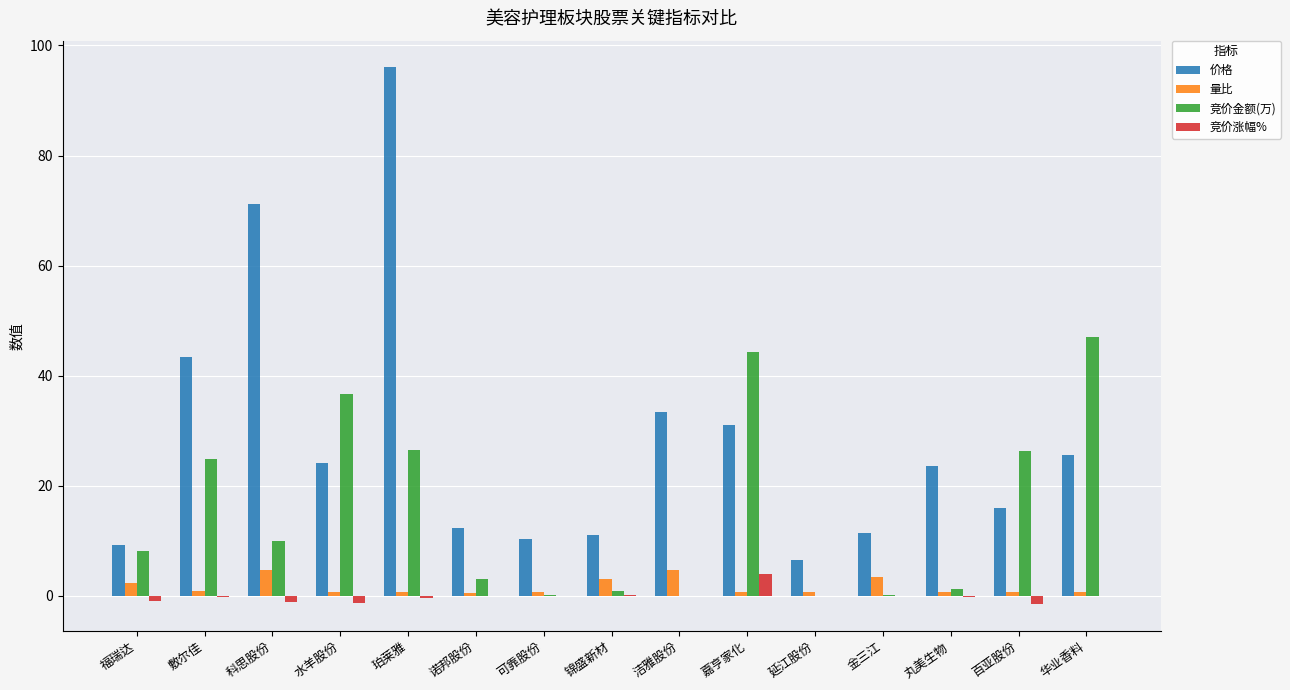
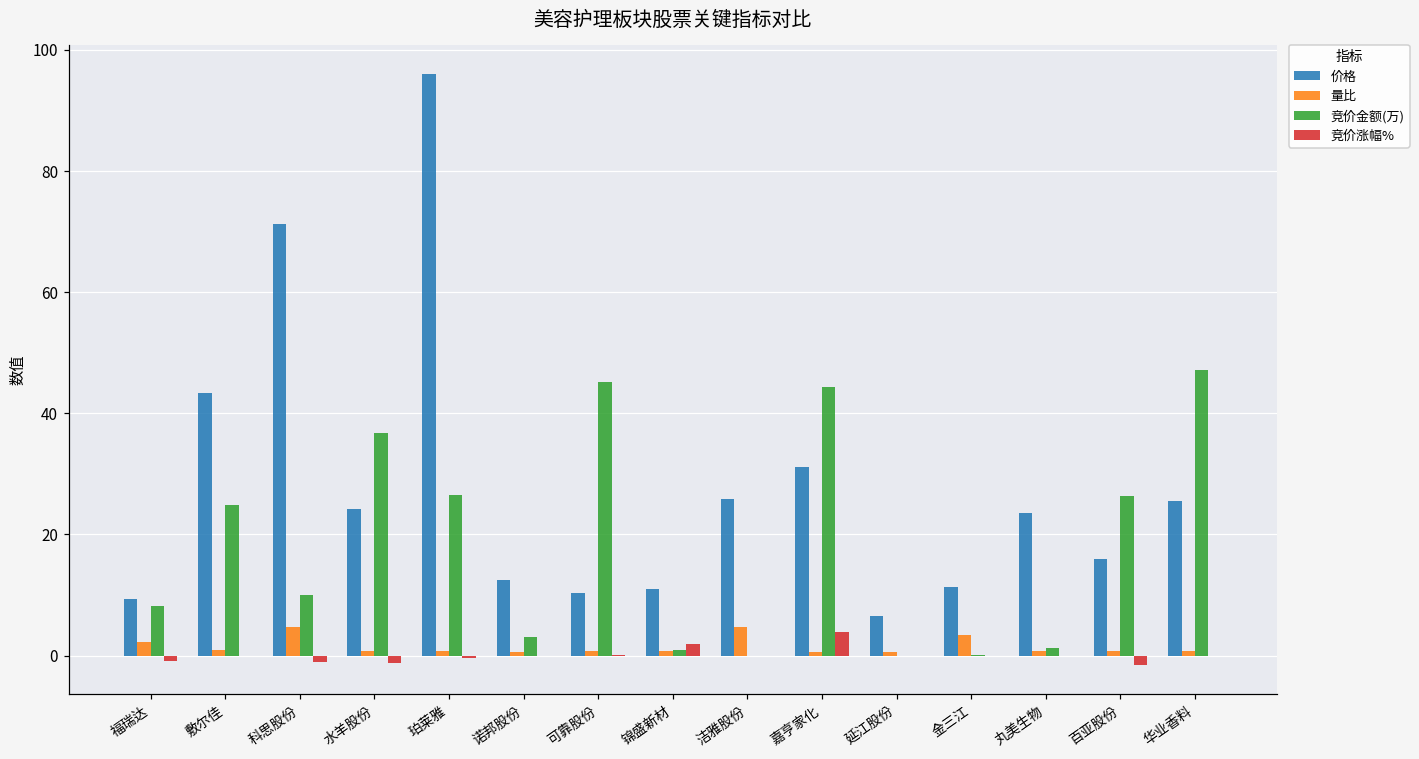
竞价金额(万), 可靠股份: 0 -> 45
量比, 锦盛新材: 3 -> 1
竞价涨幅%, 锦盛新材: 0 -> 2
价格, 洁雅股份: 33 -> 26
